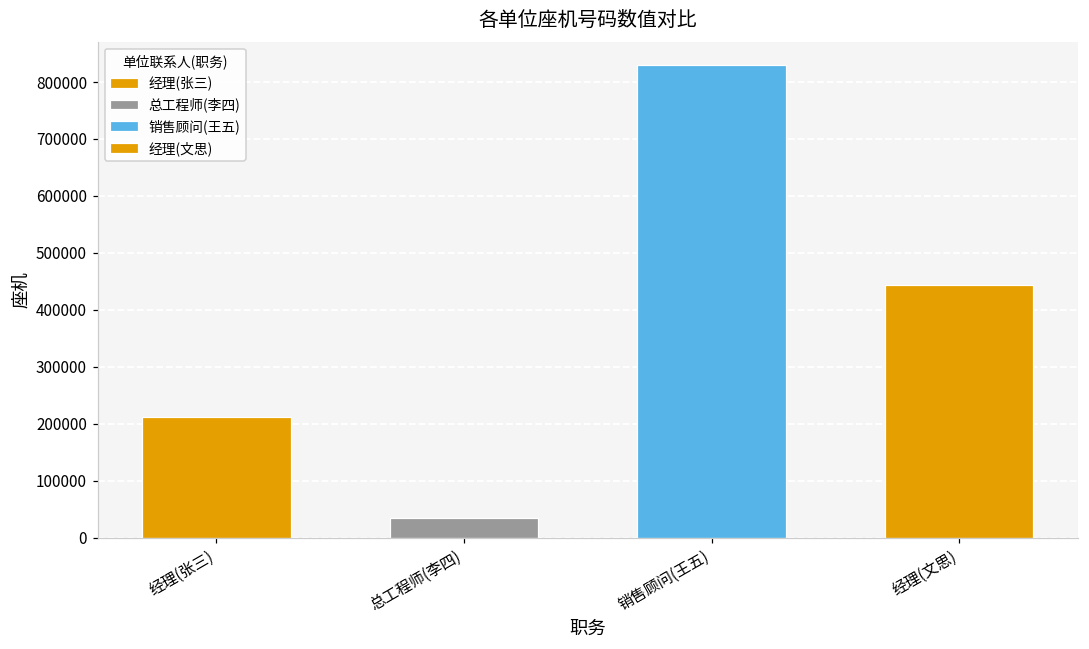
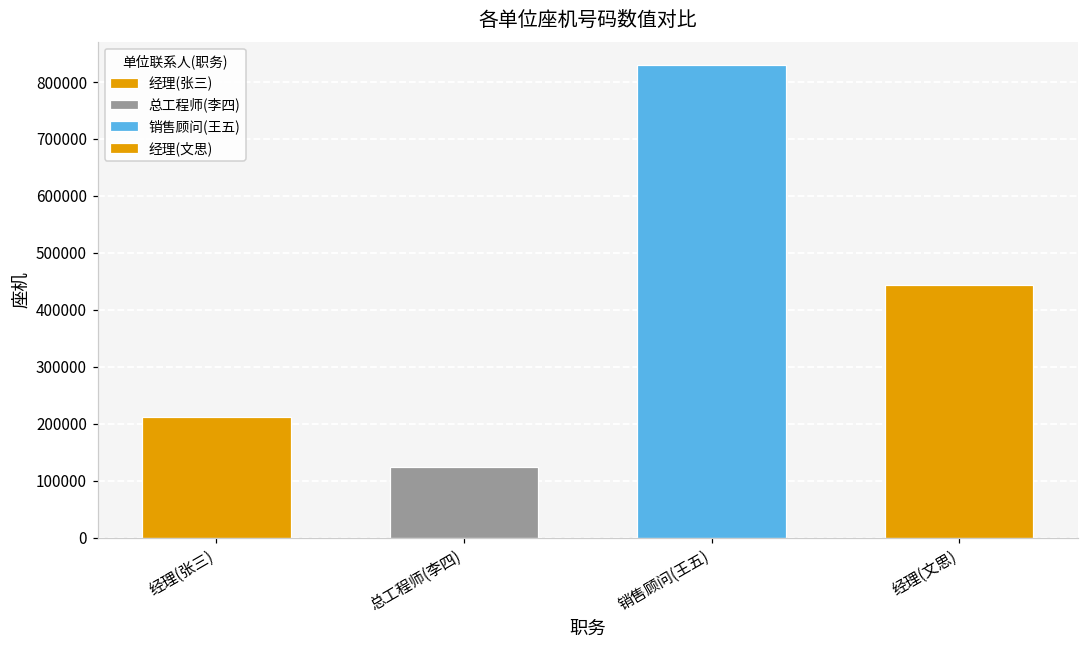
总工程师(李四): 30000 -> 120000
